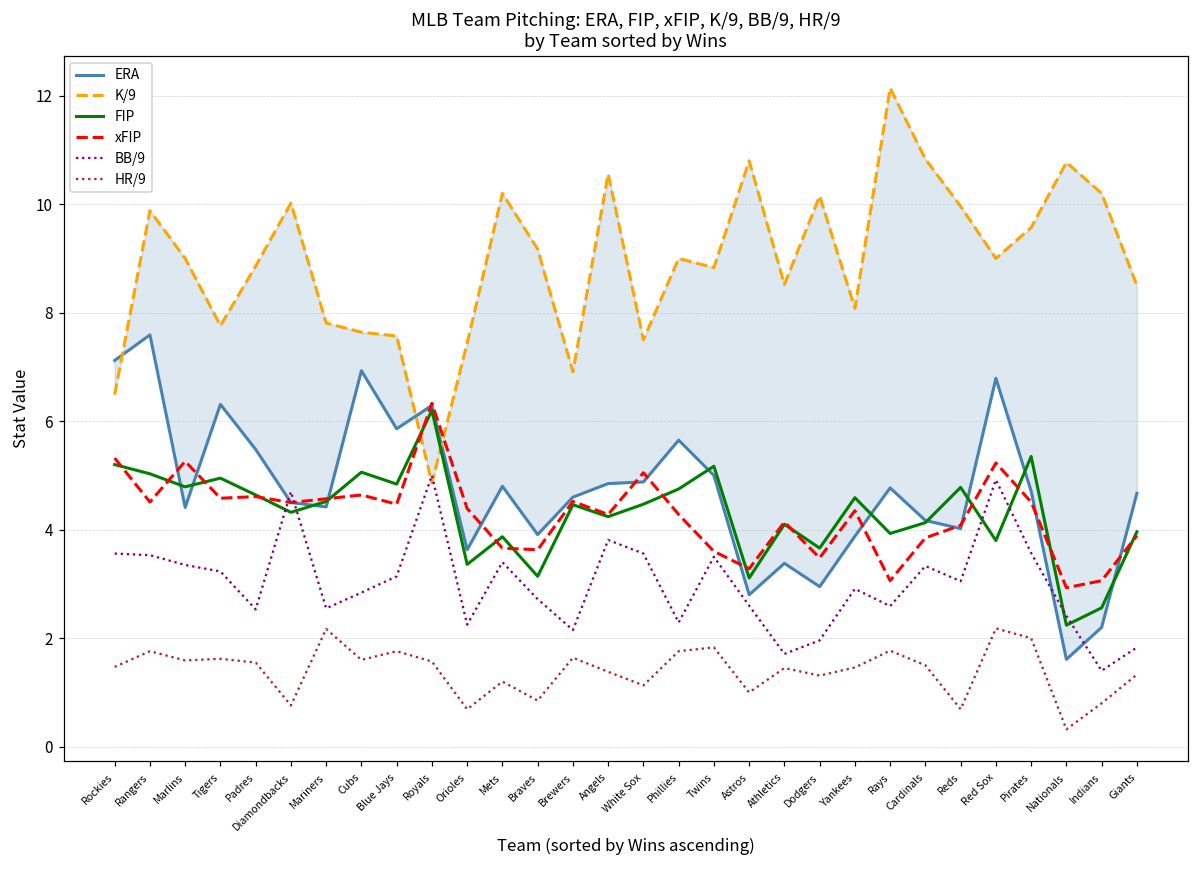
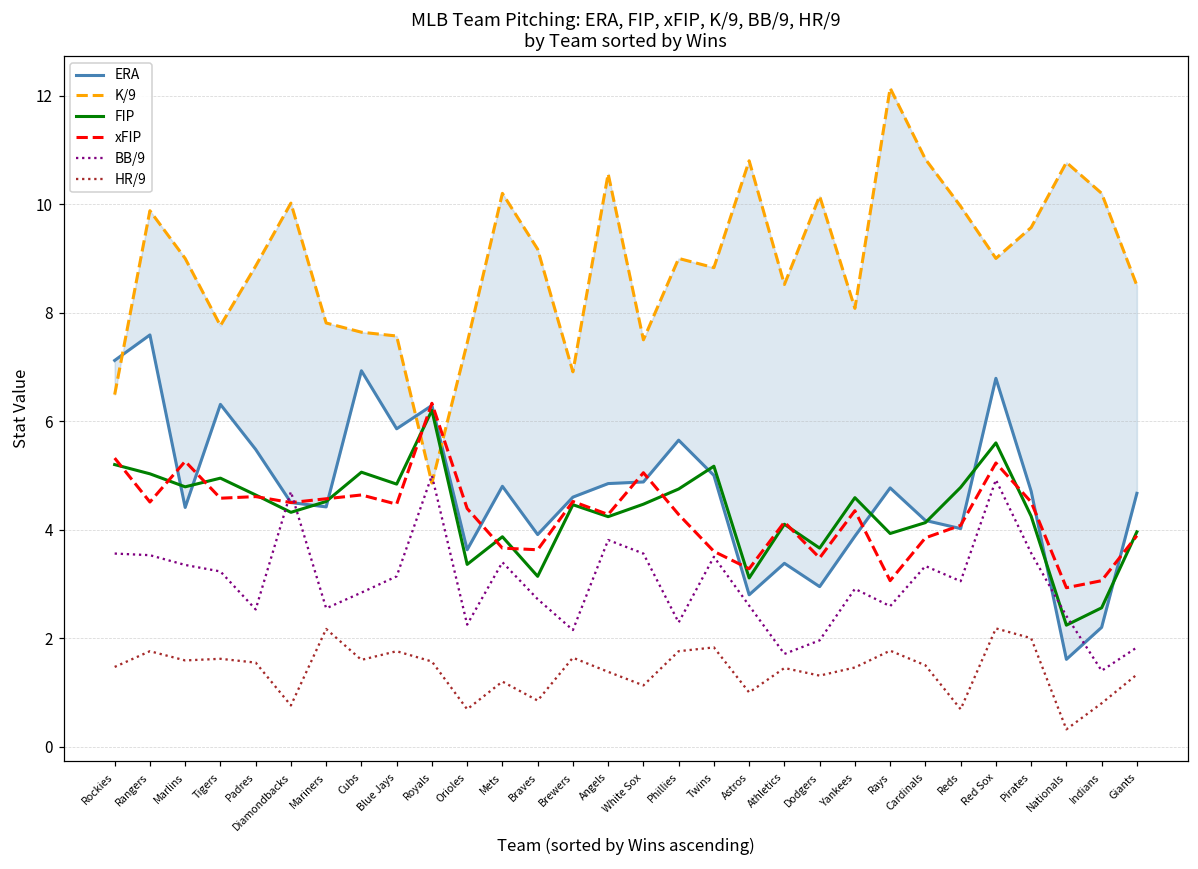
FIP, Red Sox: 3.8 -> 5.6
FIP, Pirates: 5.4 -> 4.3
